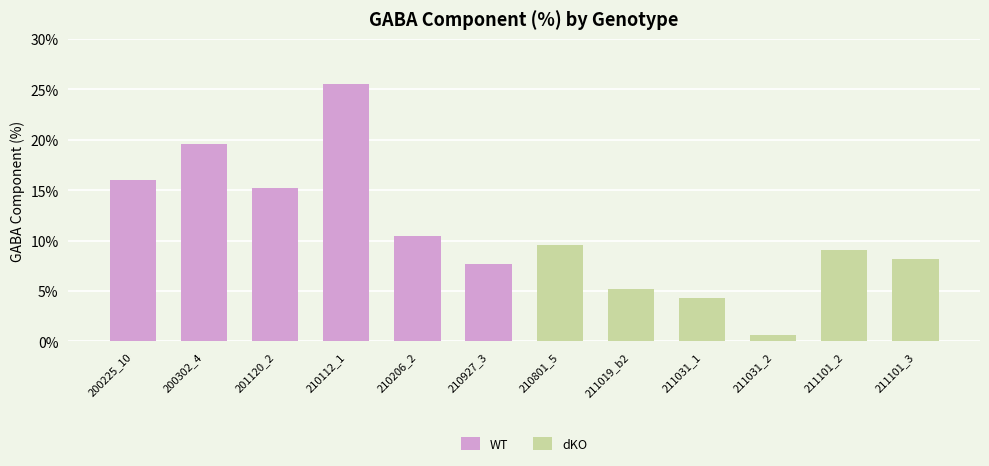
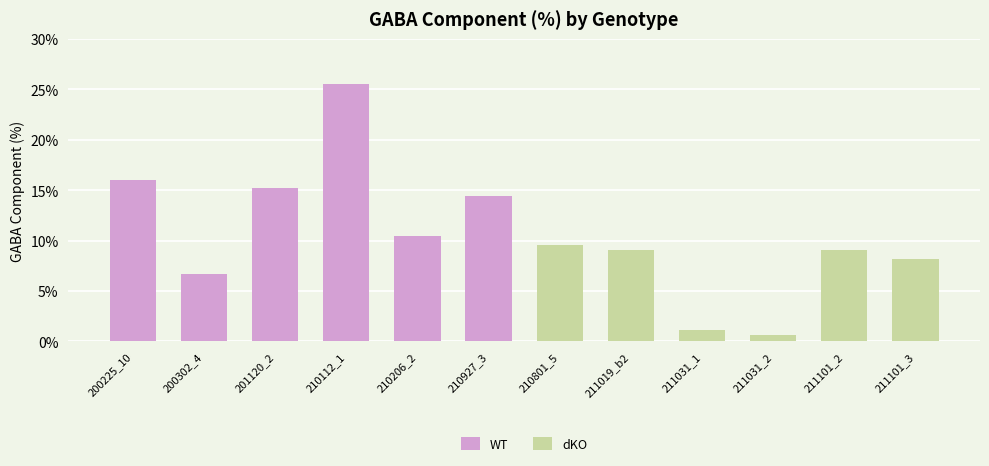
WT, 200302_4: 19.5% -> 6.6%
WT, 210927_3: 7.7% -> 14.5%
dKO, 211019_b2: 5.2% -> 9.1%
dKO, 211031_1: 4.3% -> 1.1%
